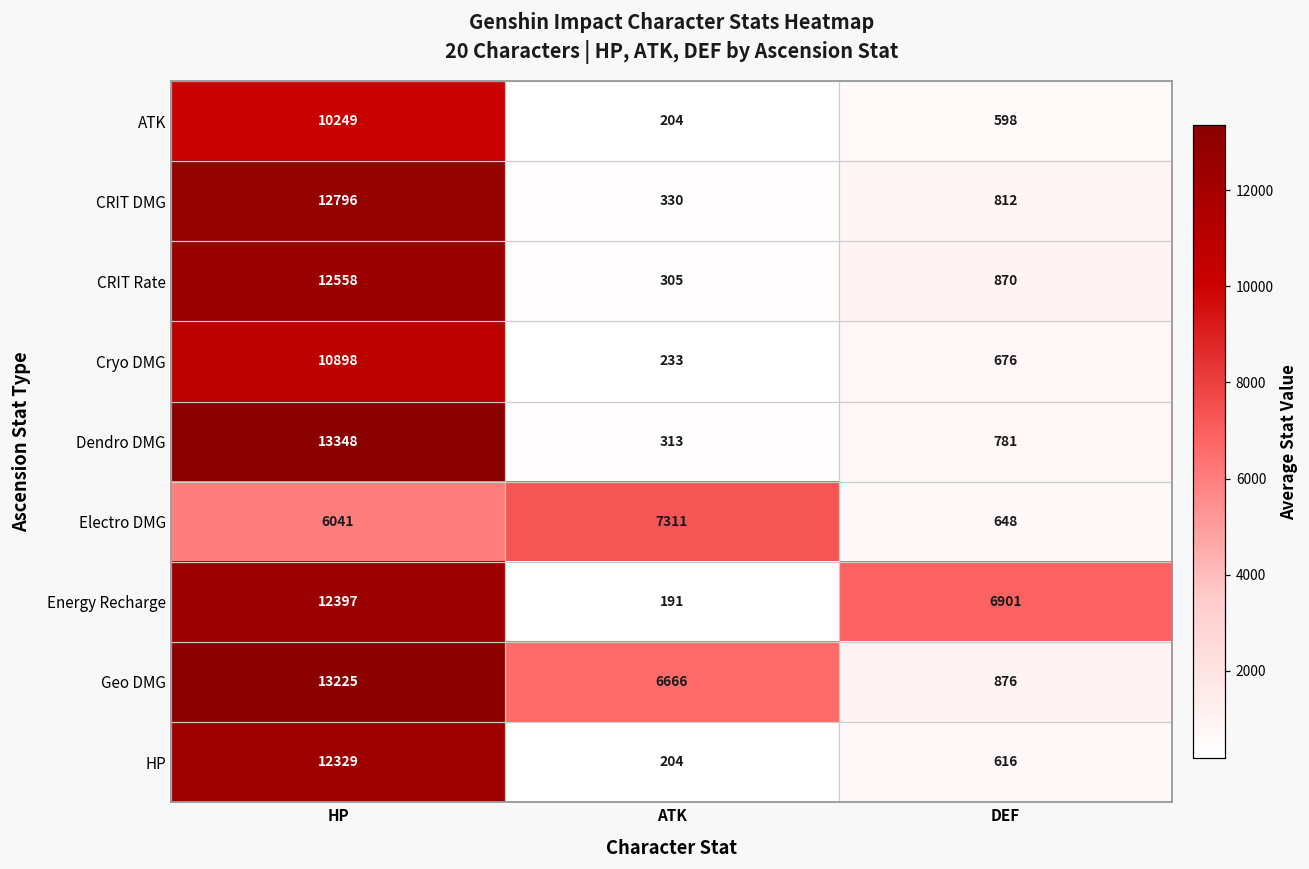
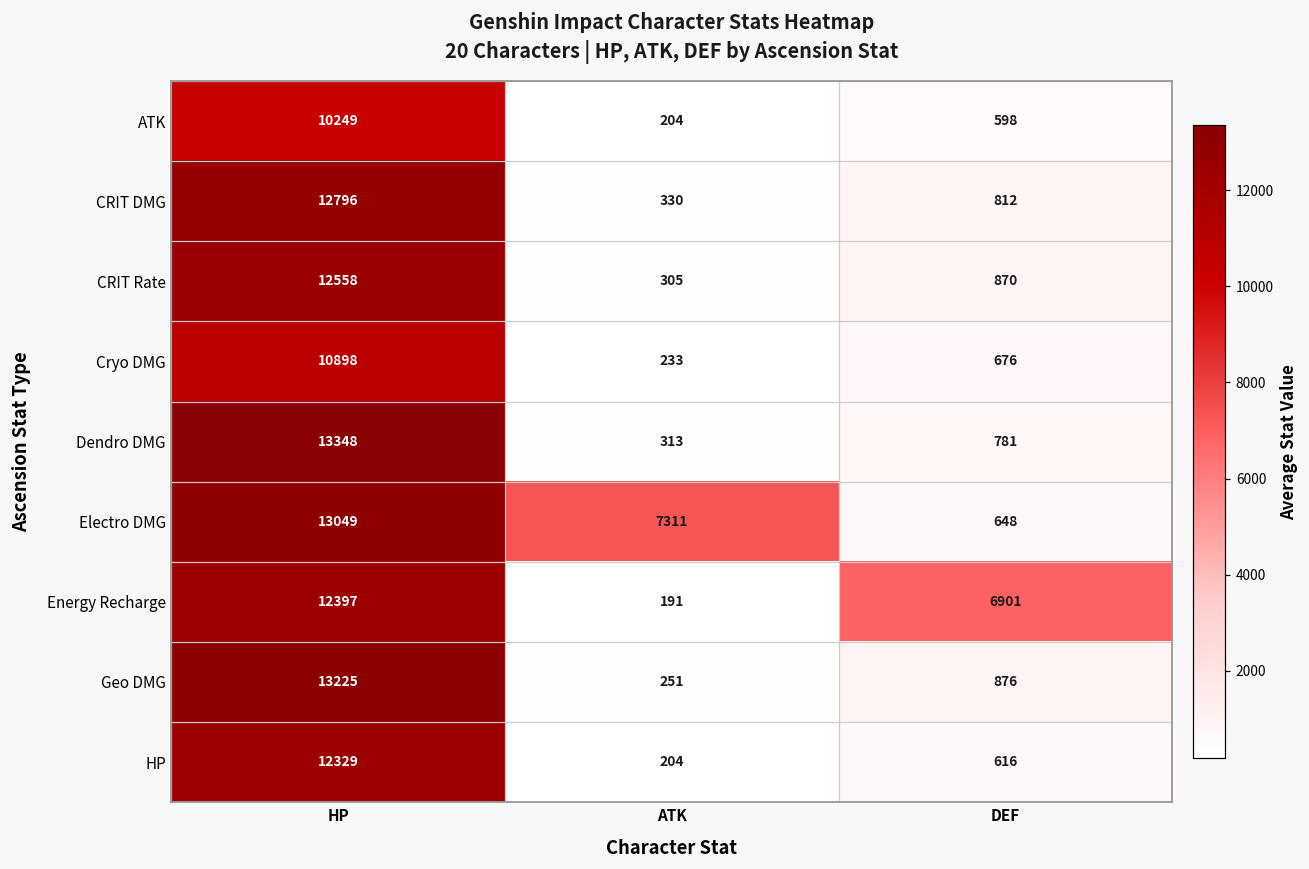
Electro DMG, HP: 6041 -> 13049
Geo DMG, ATK: 6666 -> 251
